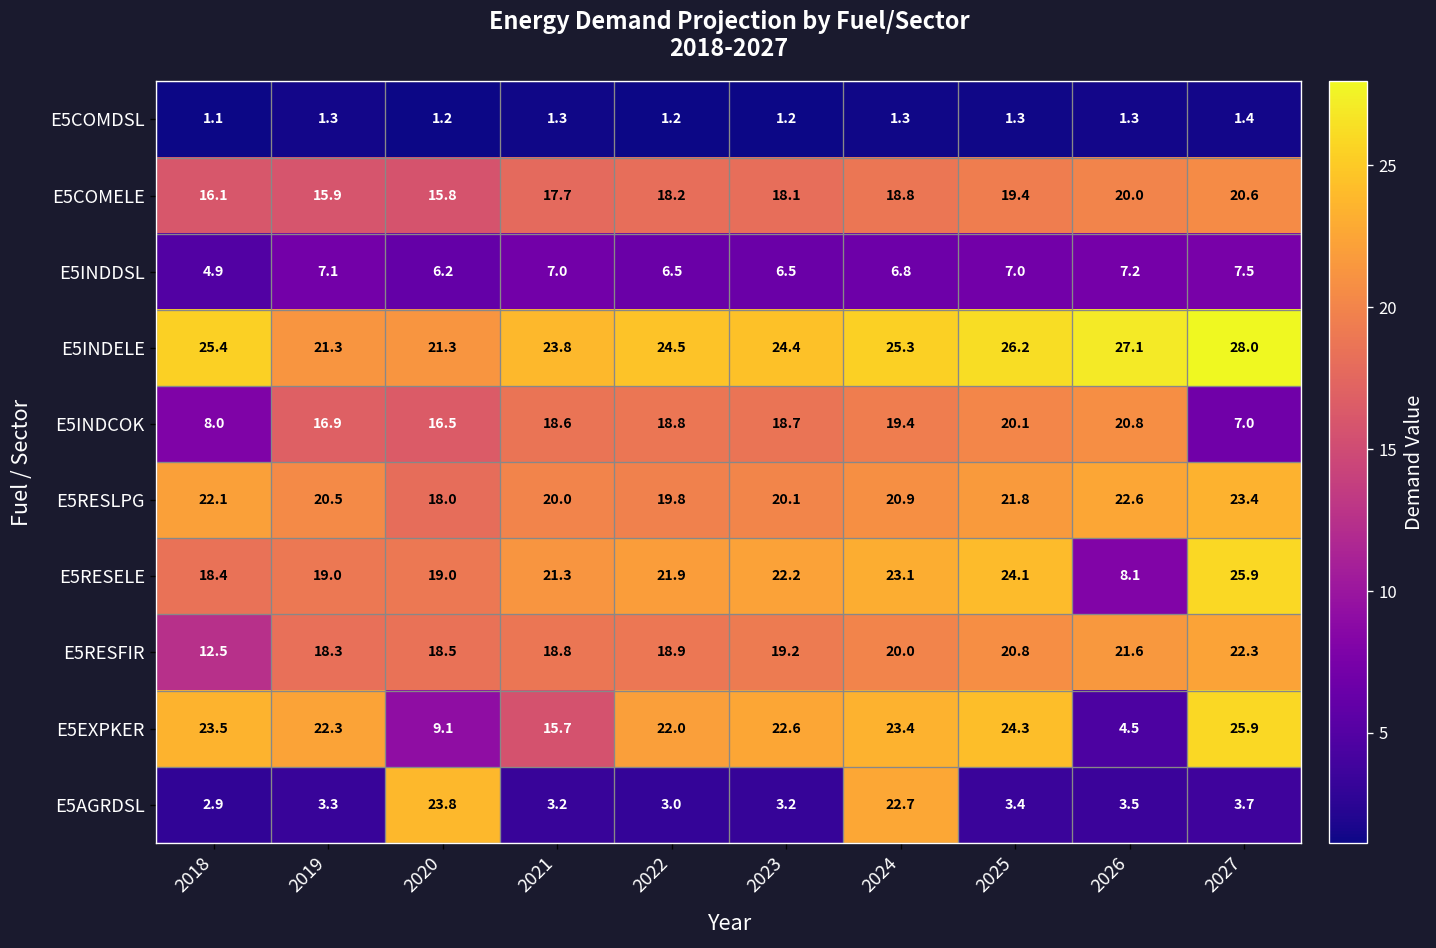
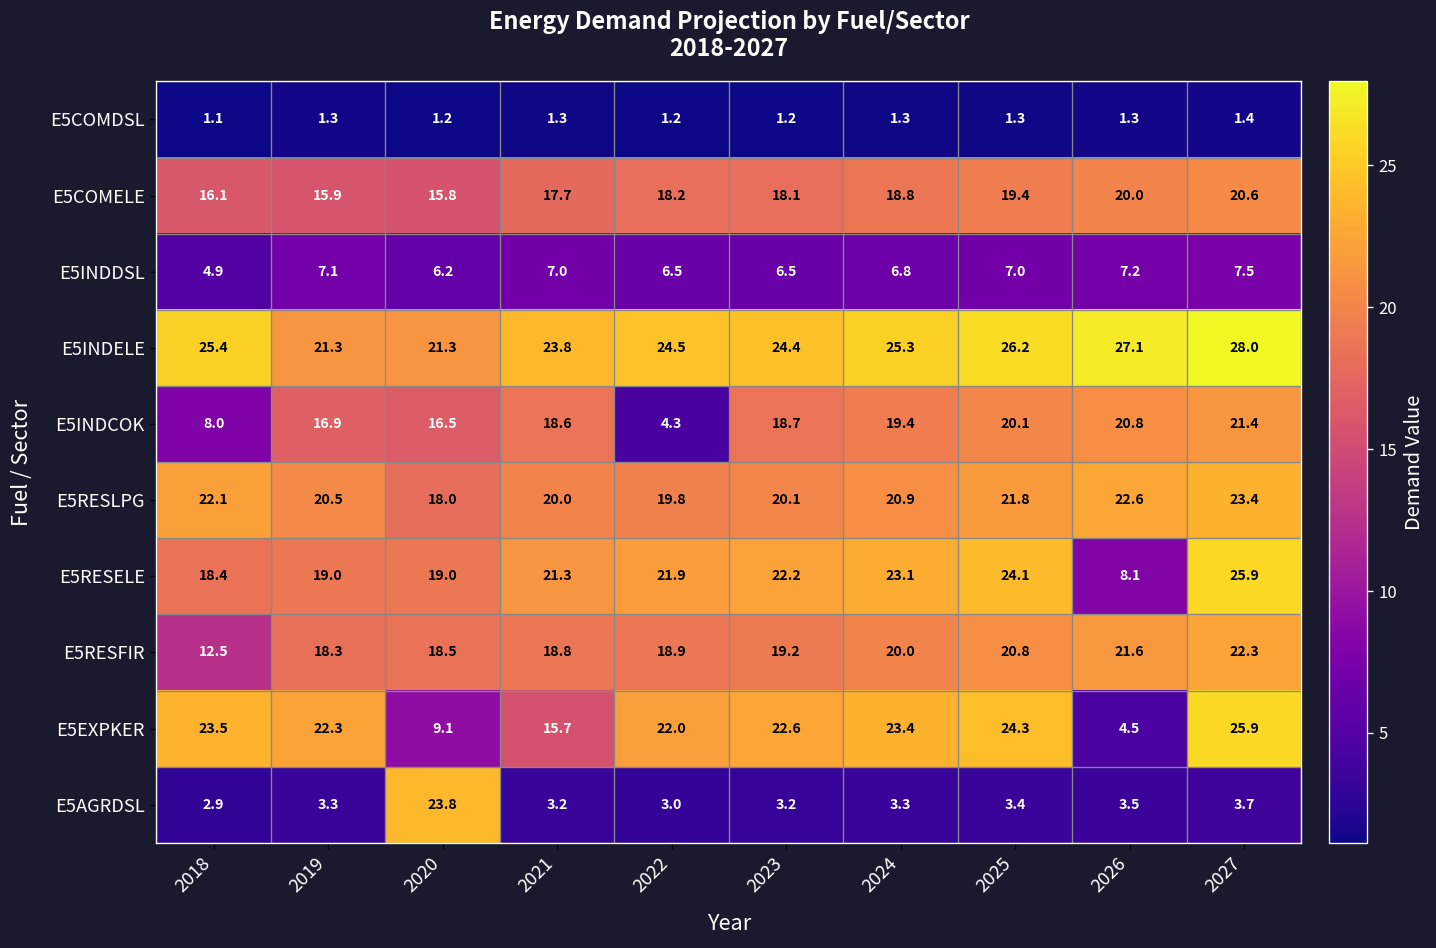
E5INDCOK, 2022: 18.8 -> 4.3
E5INDCOK, 2027: 7.0 -> 21.4
E5AGRDSL, 2024: 22.7 -> 3.3
